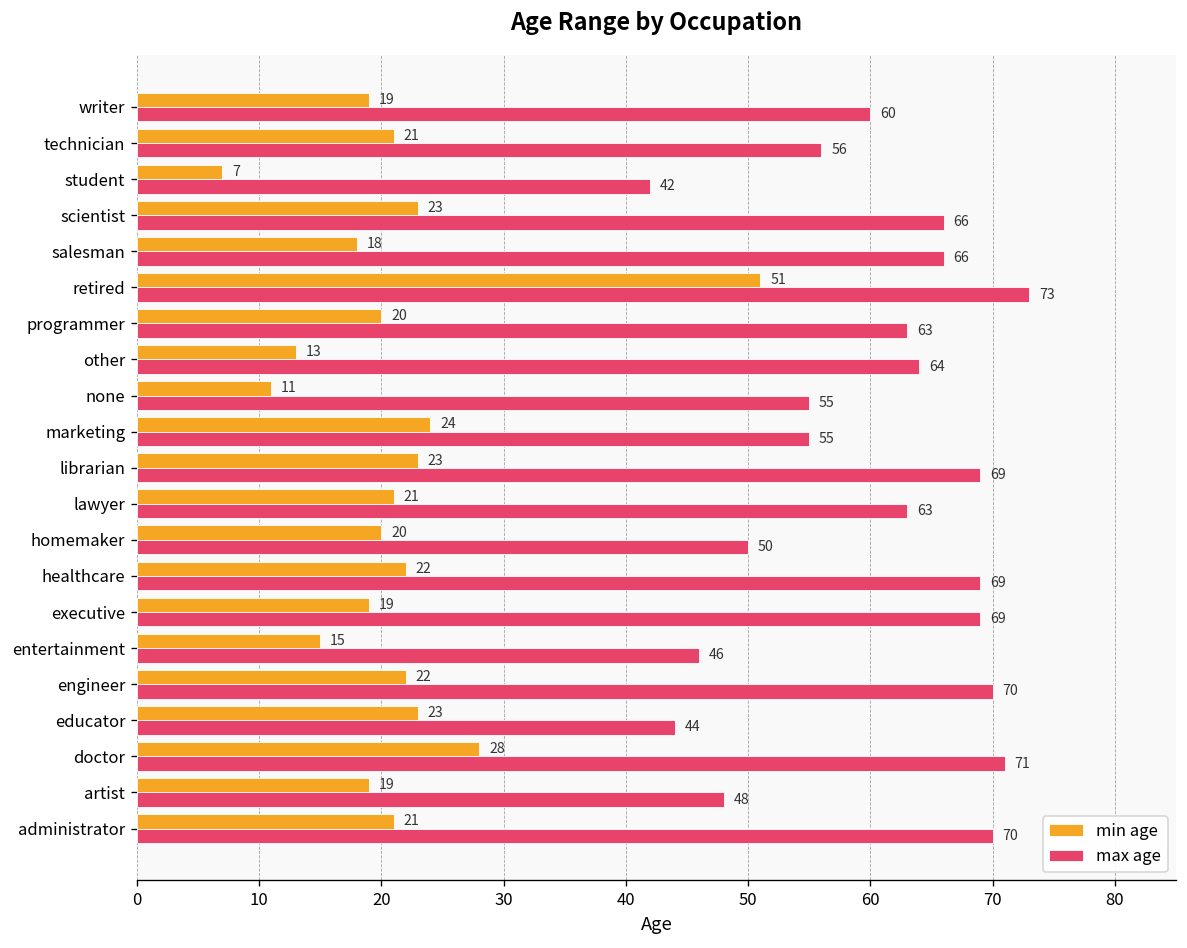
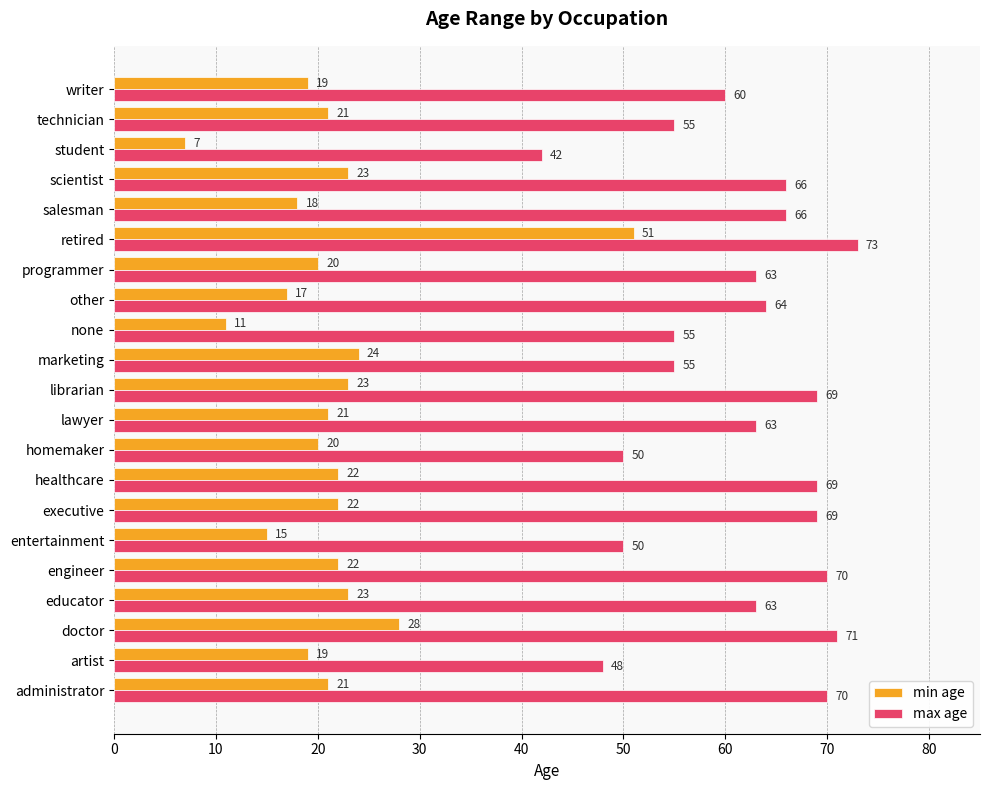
max age, technician: 56 -> 55
min age, other: 13 -> 17
min age, executive: 19 -> 22
max age, entertainment: 46 -> 50
max age, educator: 44 -> 63
